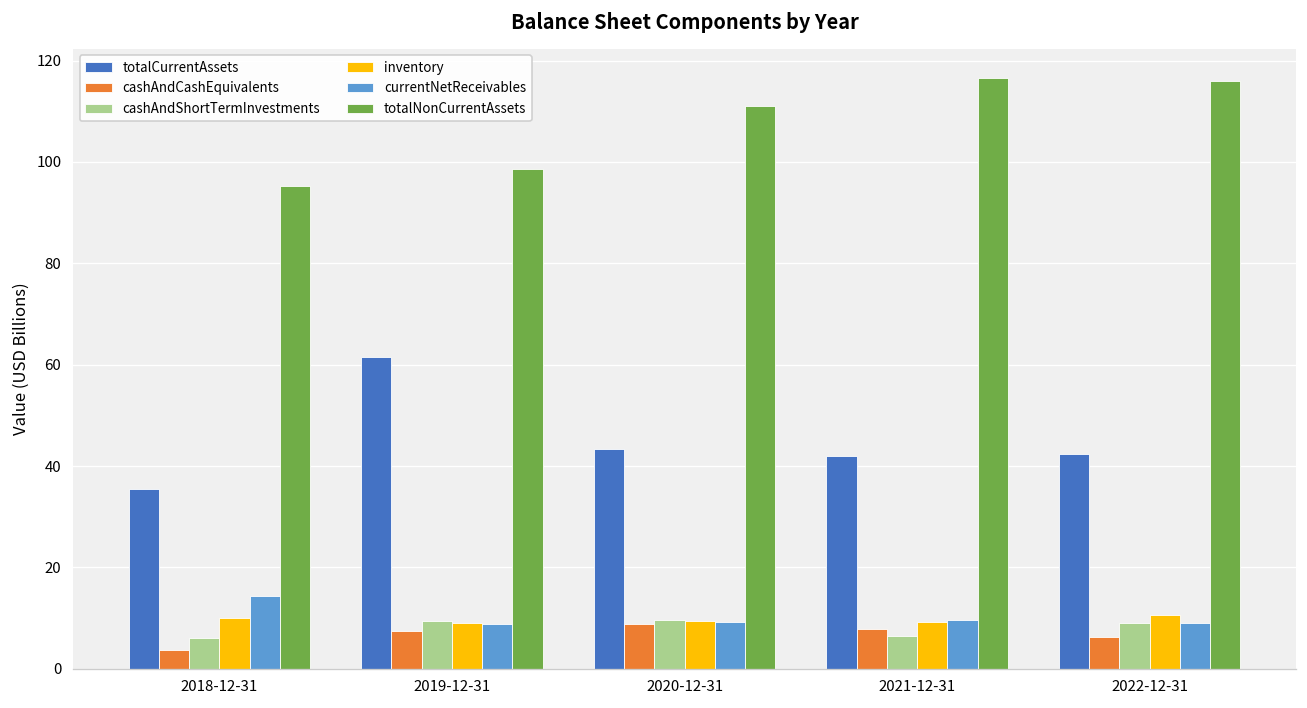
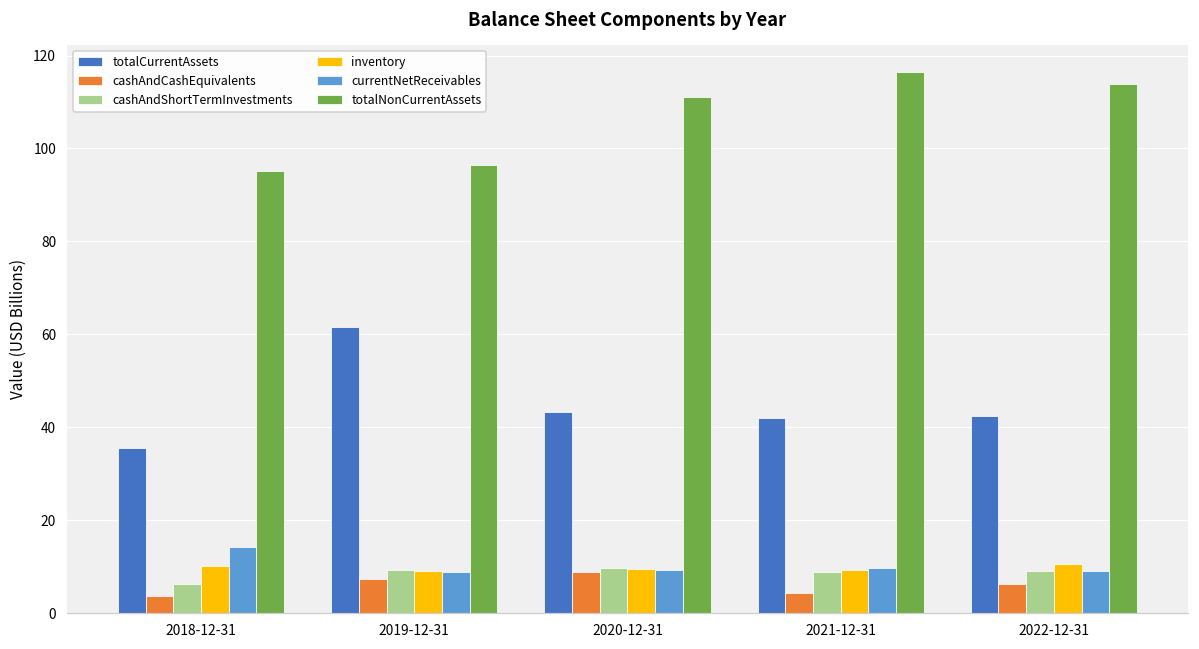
totalNonCurrentAssets, 2019-12-31: 99 -> 96
cashAndCashEquivalents, 2021-12-31: 8 -> 4
cashAndShortTermInvestments, 2021-12-31: 7 -> 9
totalNonCurrentAssets, 2022-12-31: 116 -> 114
